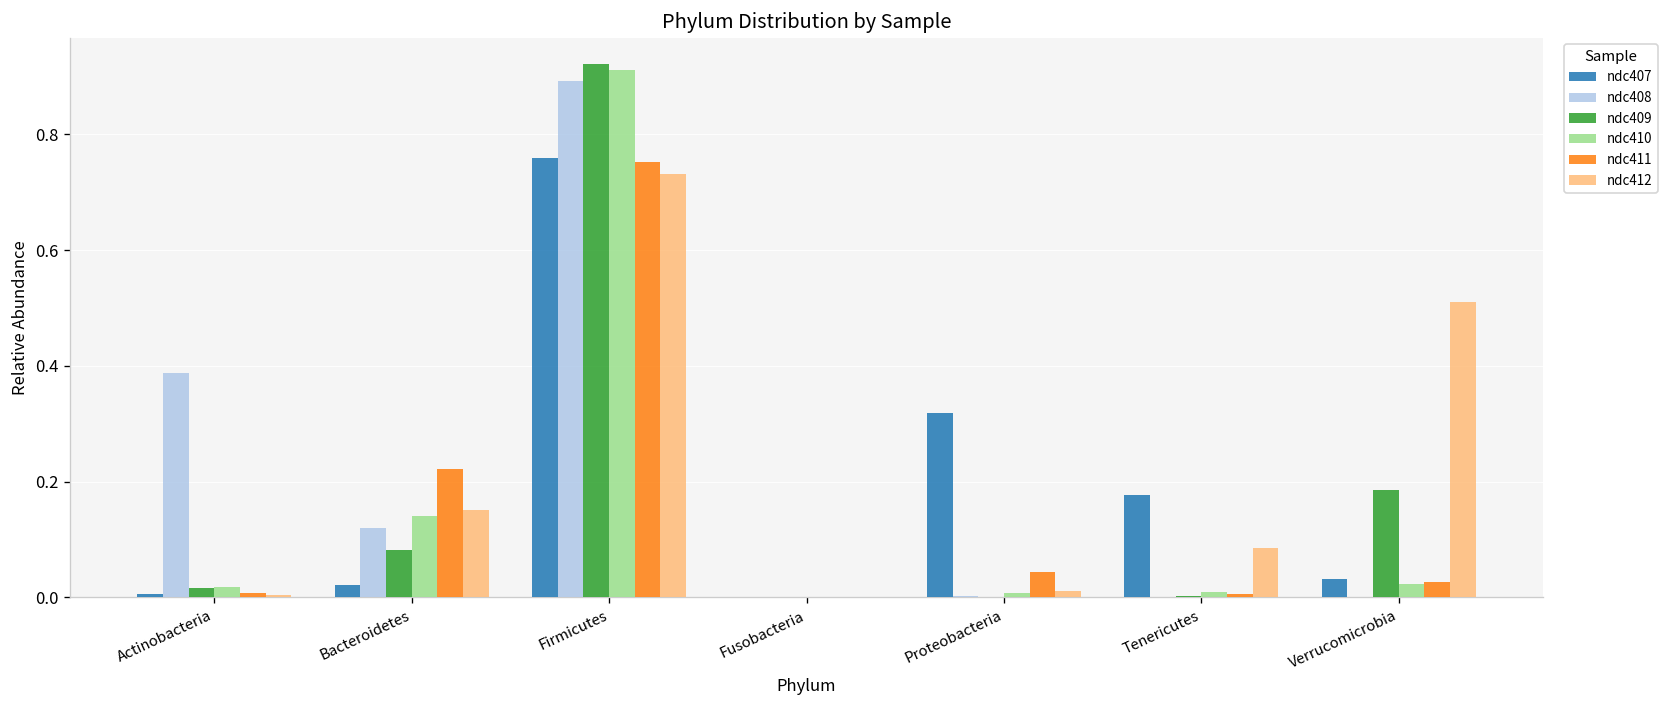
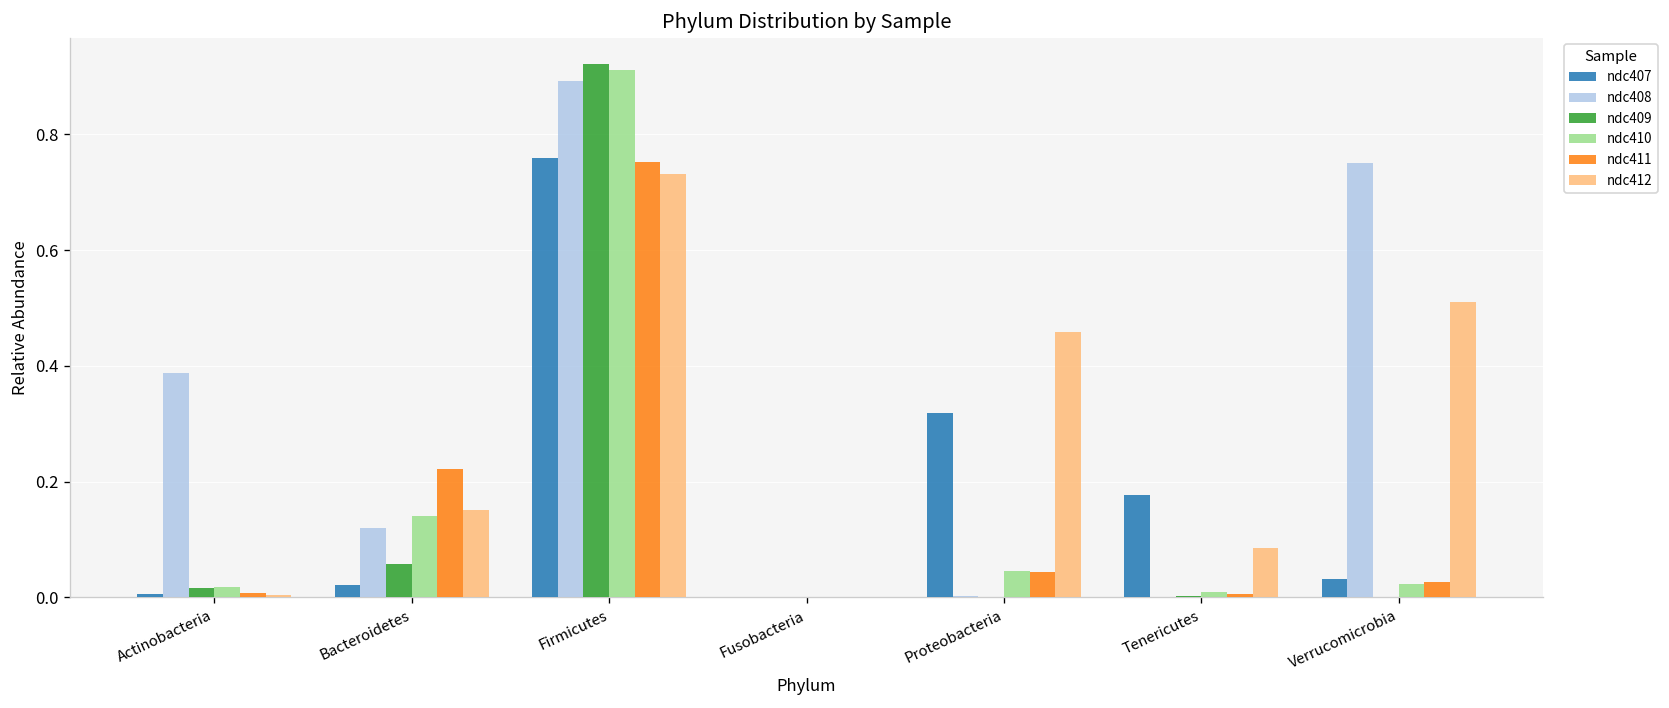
ndc409, Bacteroidetes: 0.08 -> 0.06
ndc410, Proteobacteria: 0.01 -> 0.05
ndc412, Proteobacteria: 0.01 -> 0.46
ndc408, Verrucomicrobia: 0.00 -> 0.75
ndc409, Verrucomicrobia: 0.19 -> 0.00
